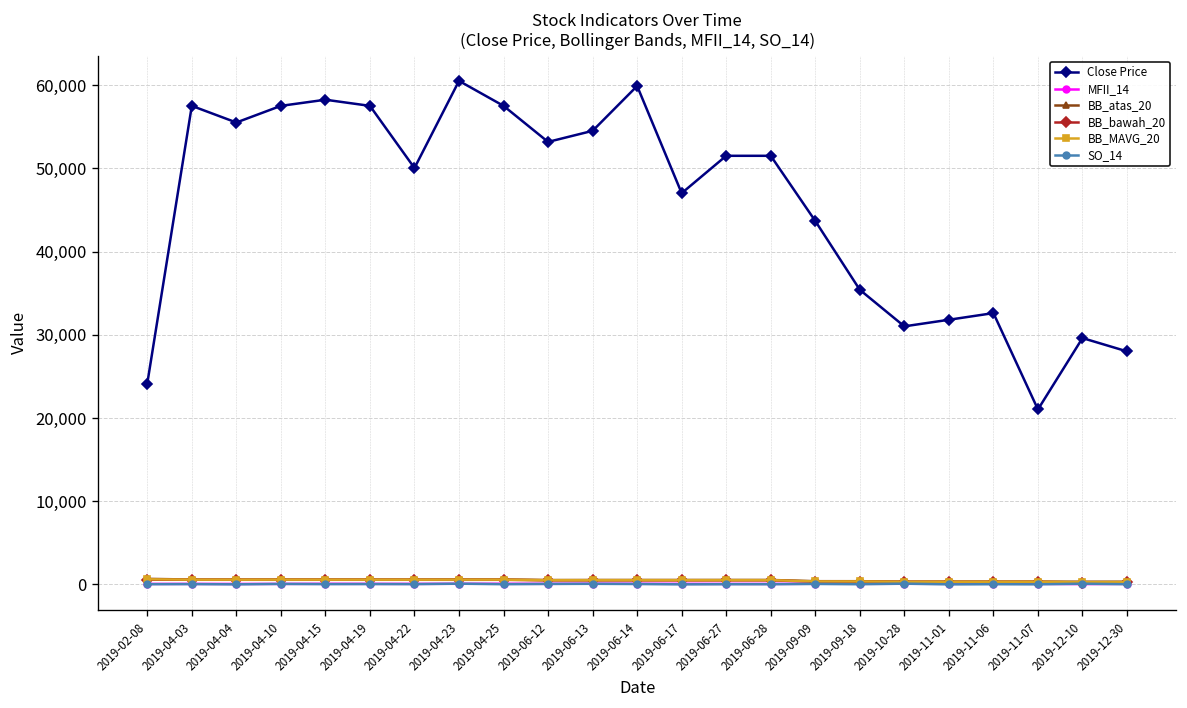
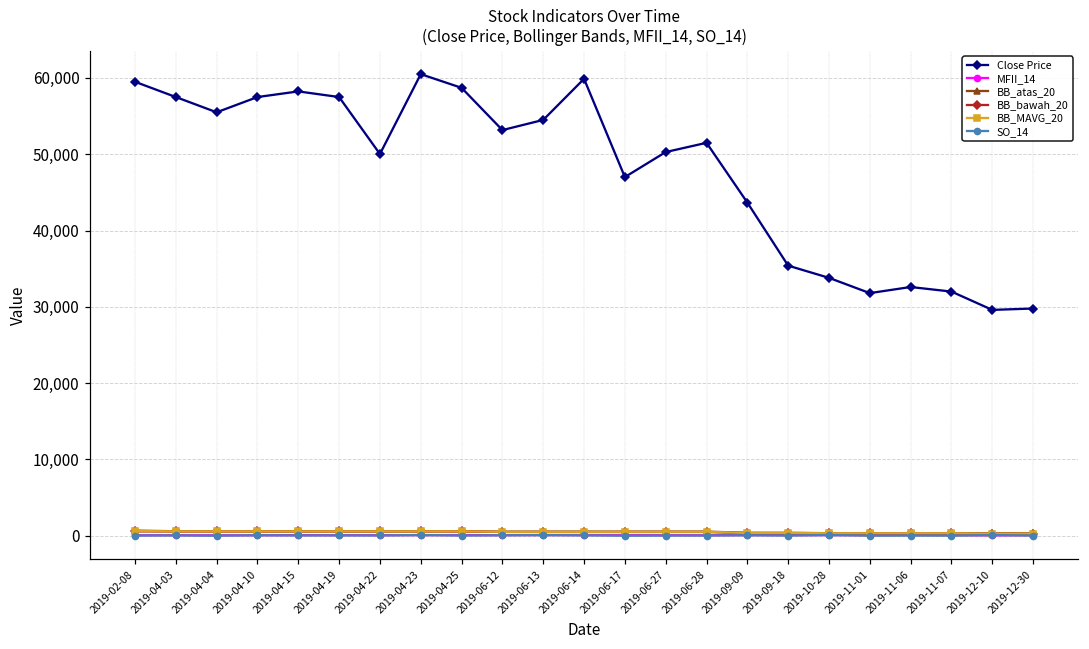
Close Price, 2019-02-08: 24,000 -> 60,000
Close Price, 2019-04-25: 58,000 -> 59,000
Close Price, 2019-06-27: 52,000 -> 50,000
Close Price, 2019-10-28: 31,000 -> 34,000
Close Price, 2019-11-07: 21,000 -> 32,000
Close Price, 2019-12-30: 28,000 -> 30,000
